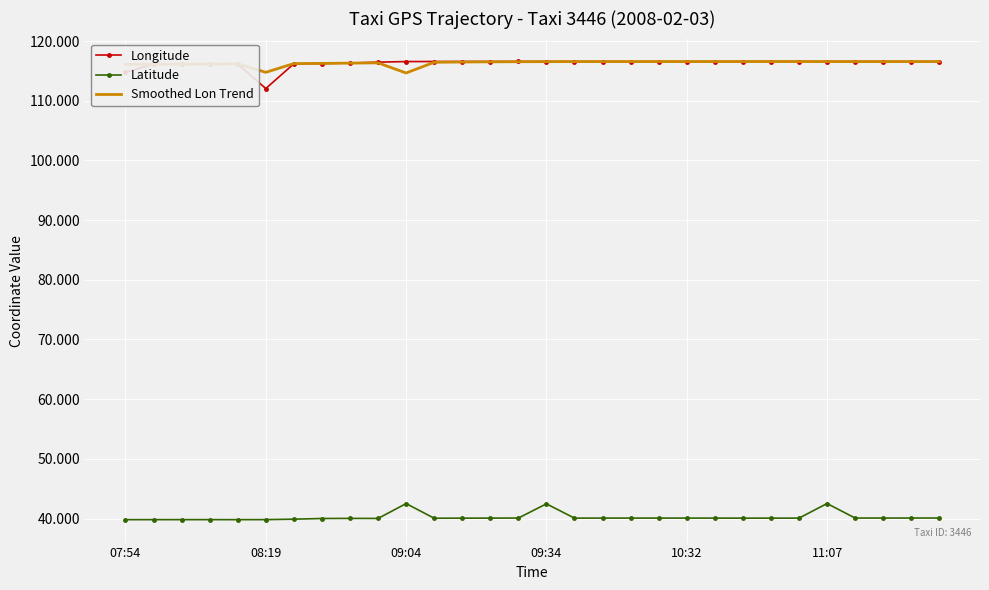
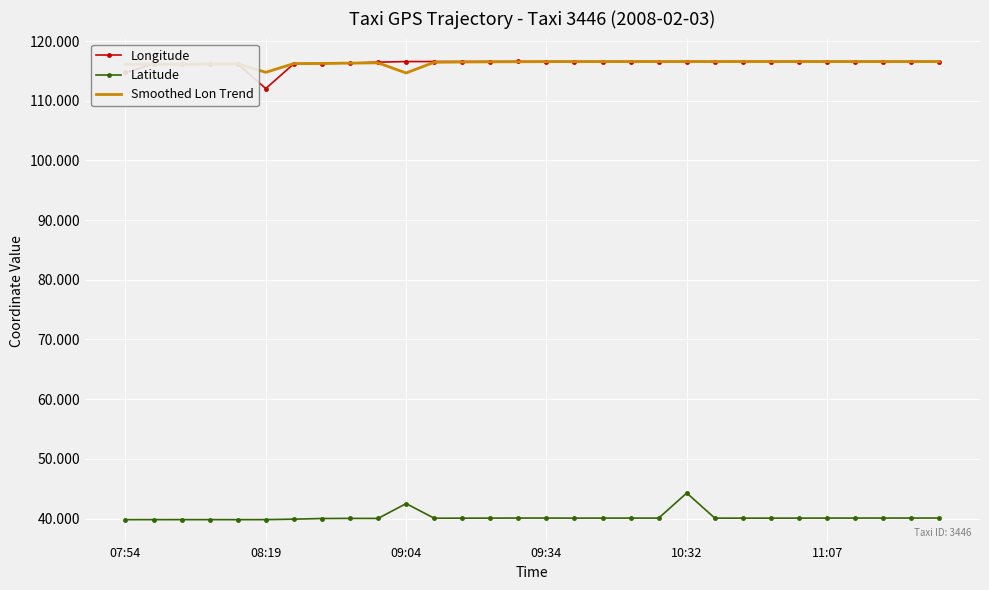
Latitude, 09:34: 42 -> 40
Latitude, 10:32: 40 -> 44
Latitude, 11:07: 43 -> 40
